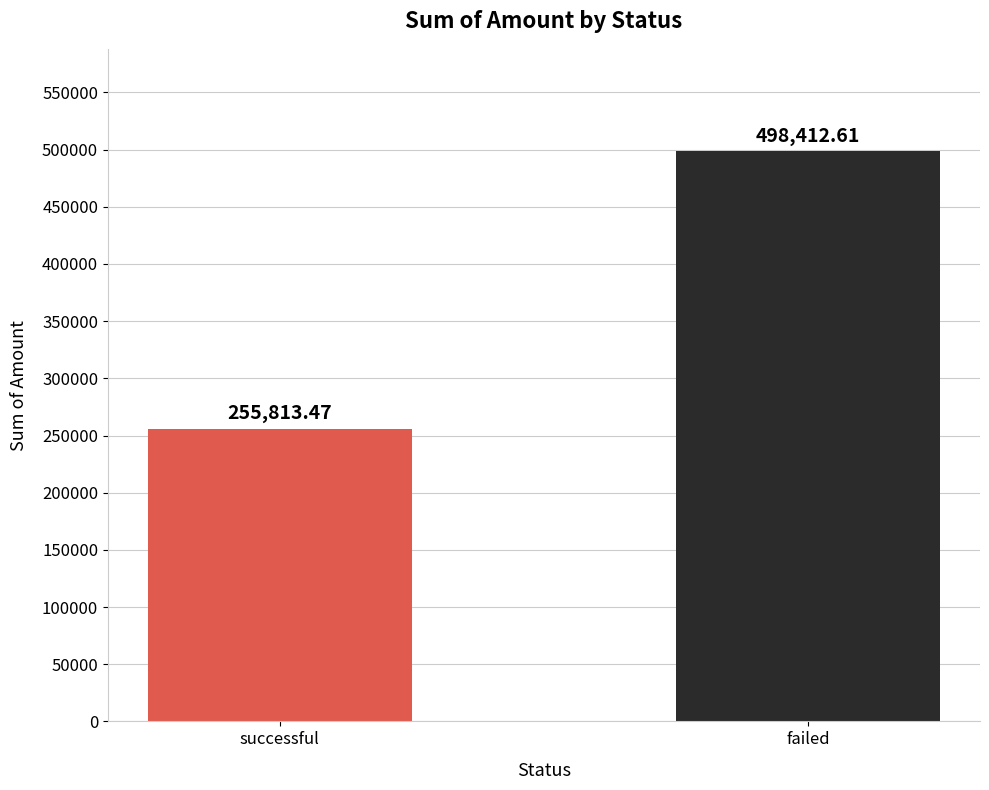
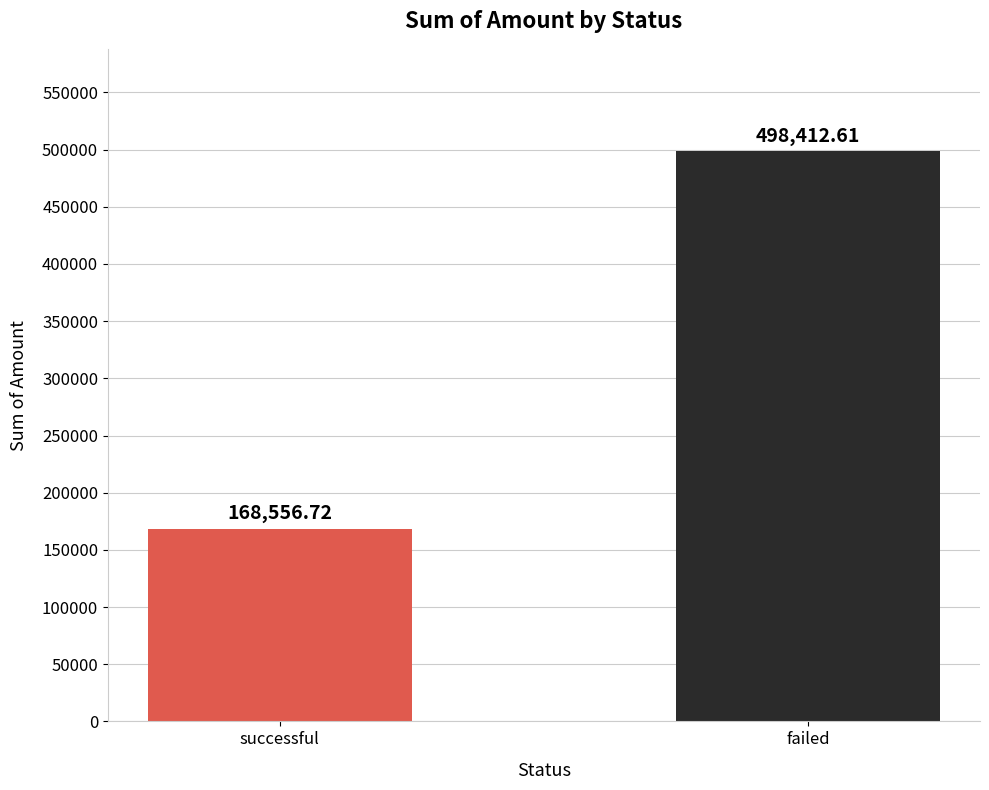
successful: 255,813.47 -> 168,556.72
